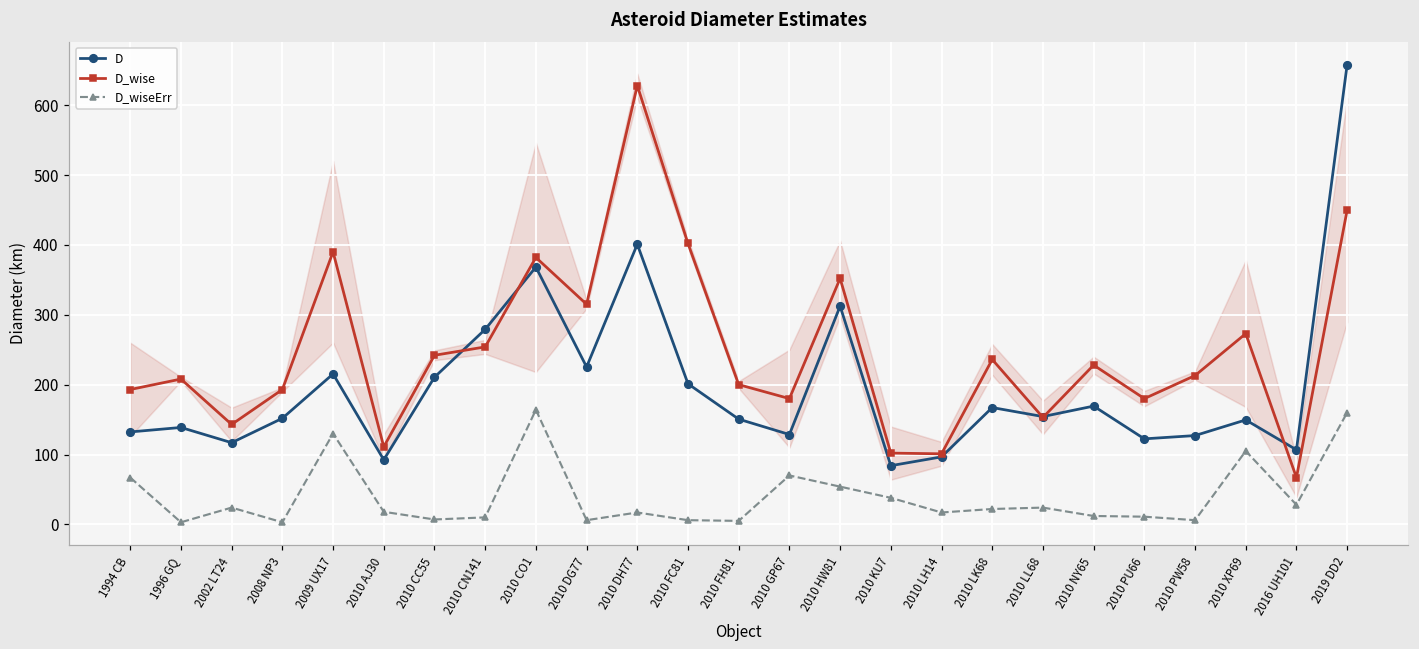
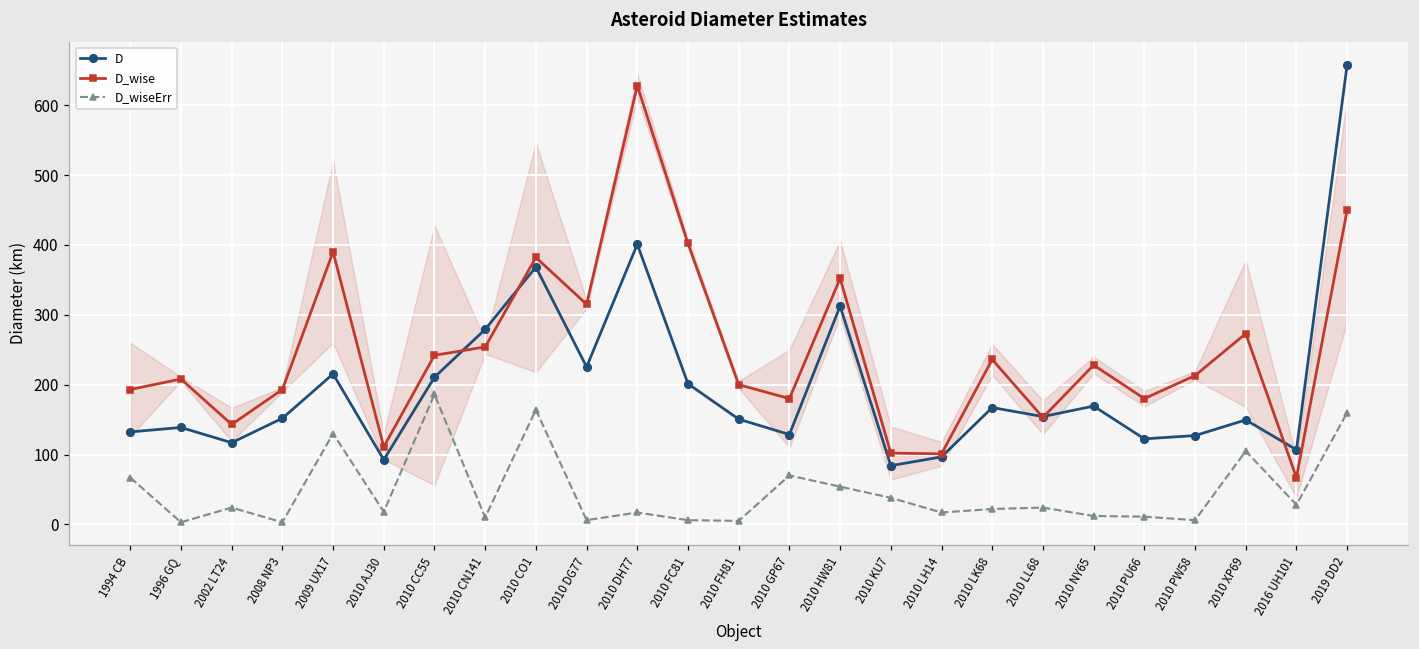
D_wiseErr, 2010 CC55: 10 -> 190
